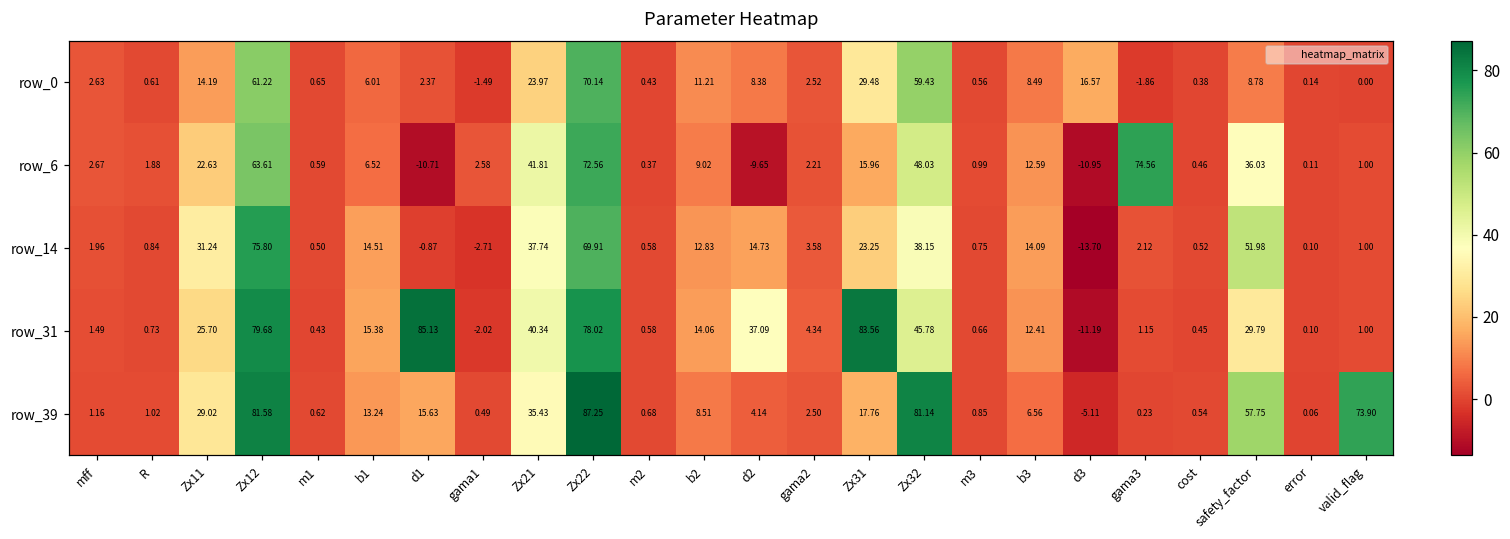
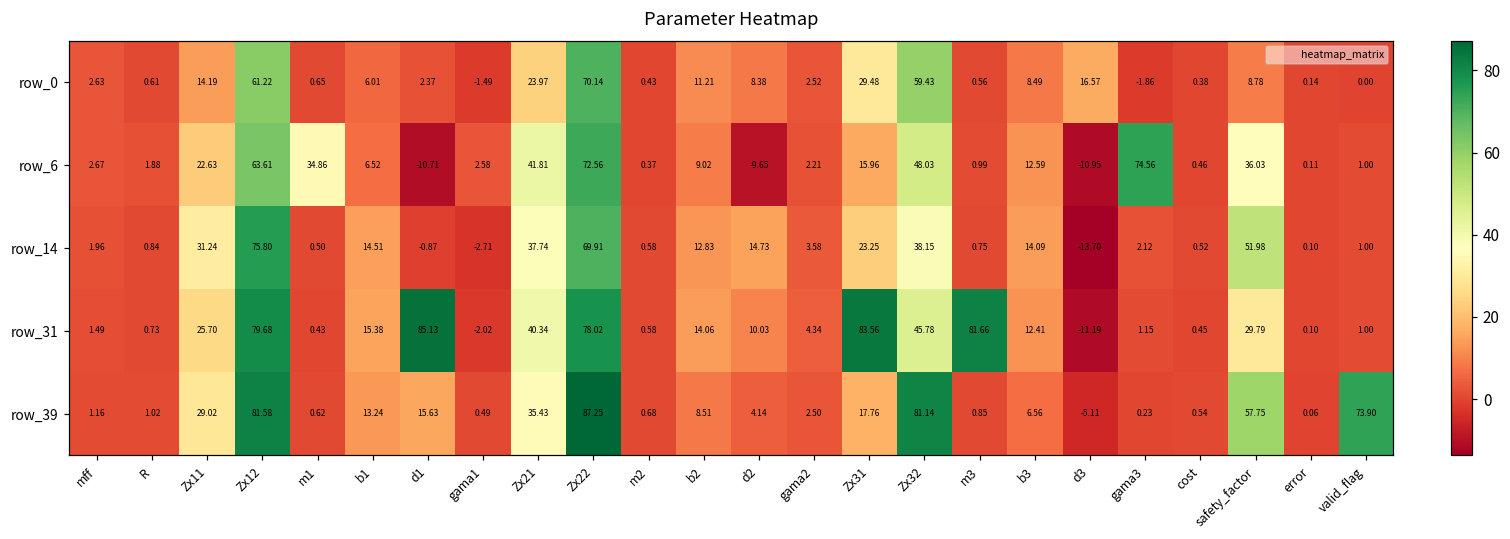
row_6, m1: 0.59 -> 34.86
row_31, d2: 37.09 -> 10.03
row_31, m3: 0.66 -> 81.66
